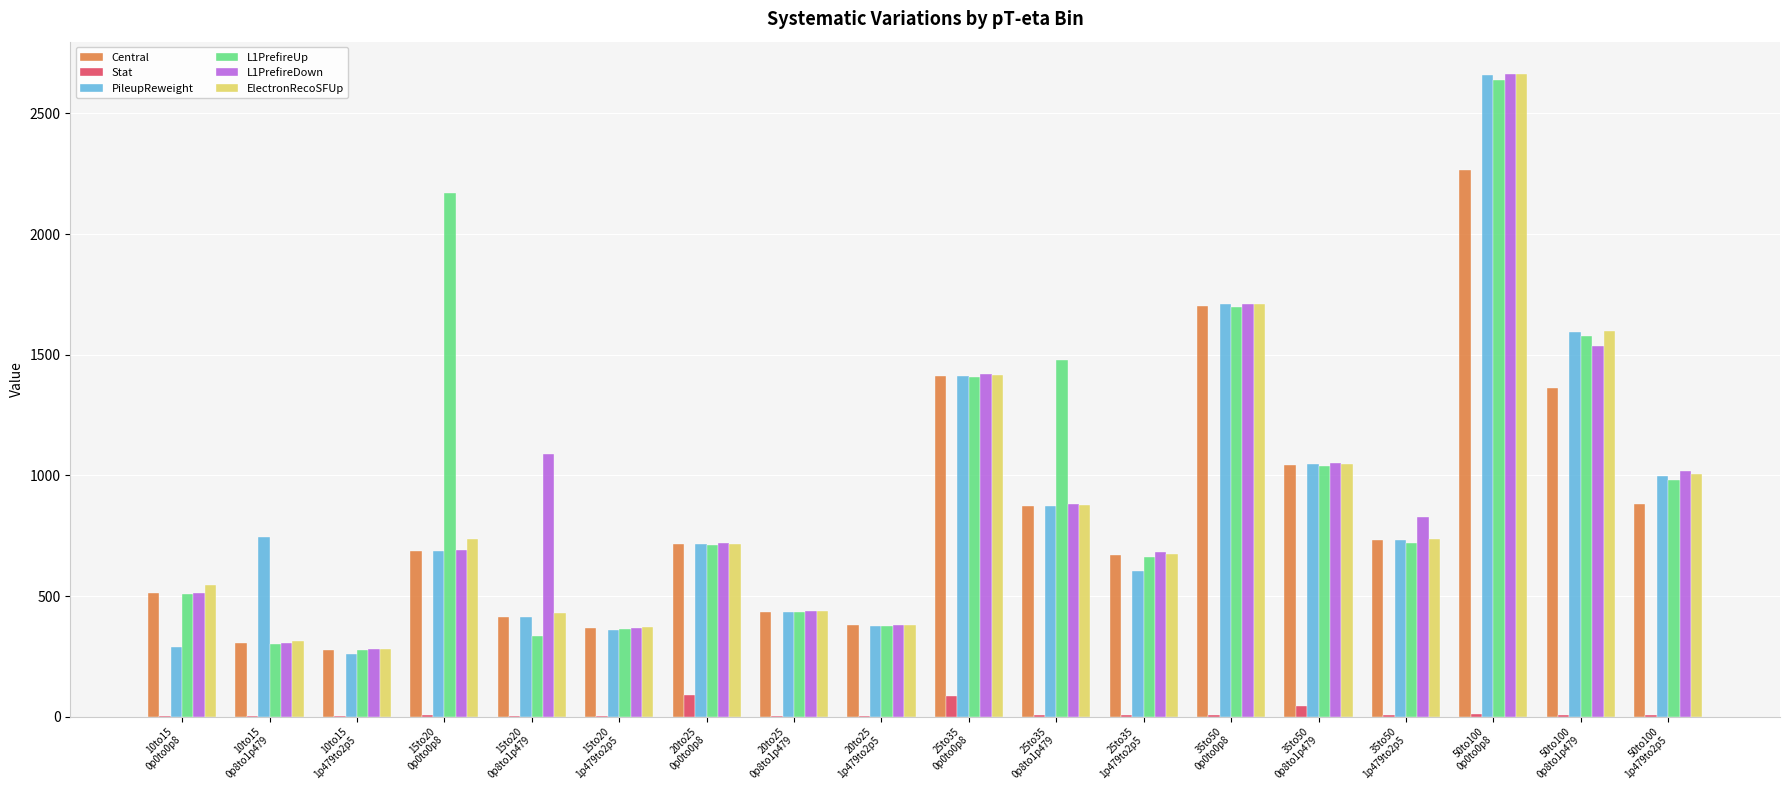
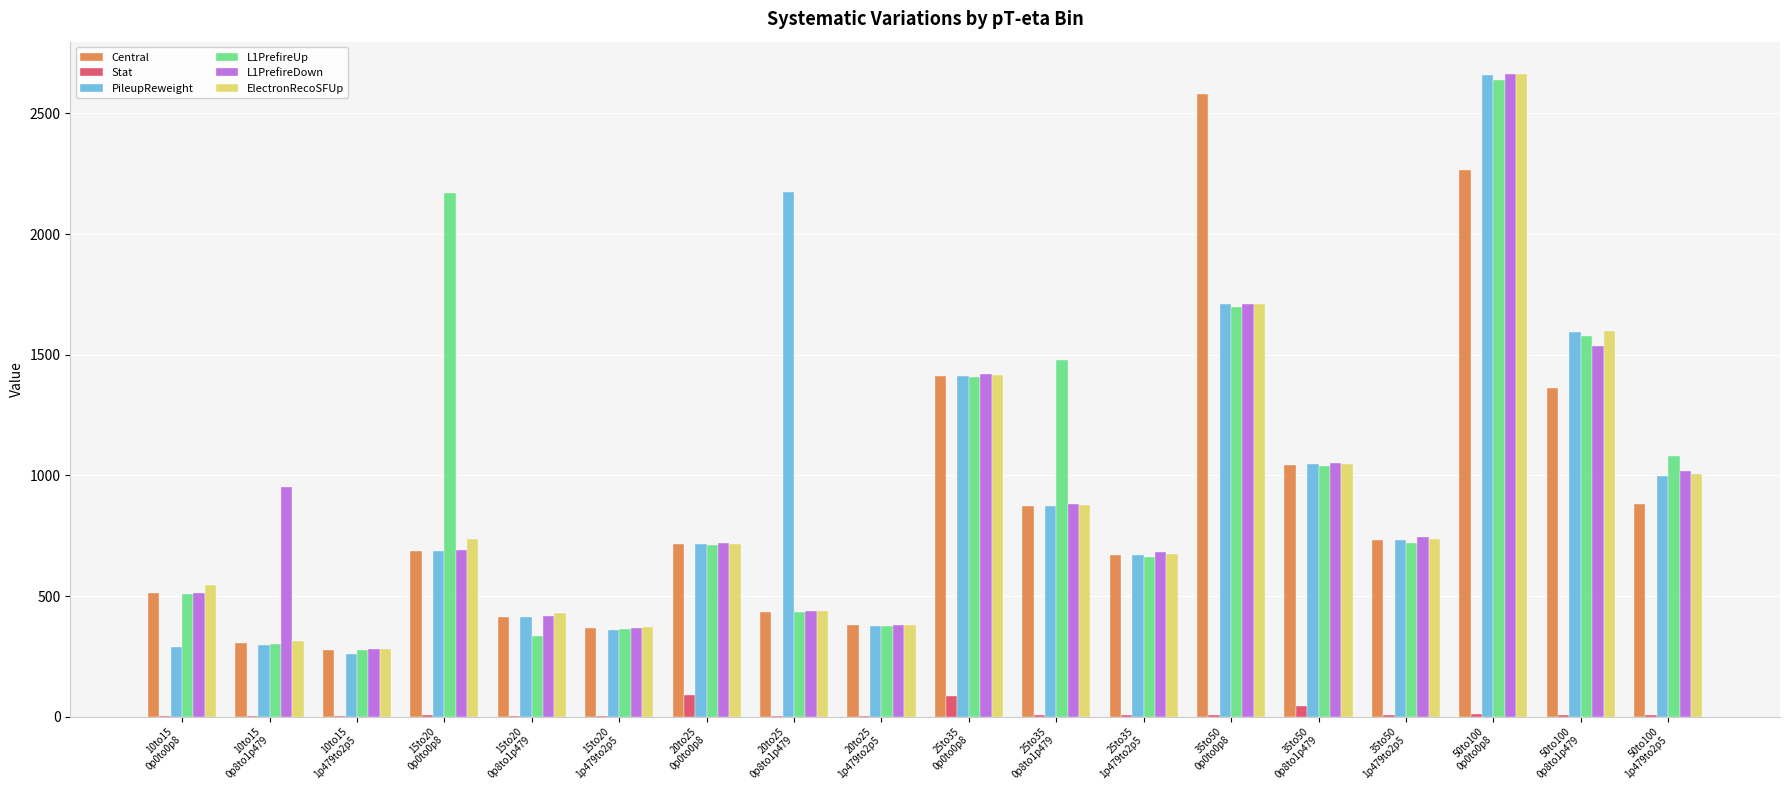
PileupReweight, 10to15 0p8to1p479: 750 -> 300
L1PrefireDown, 10to15 0p8to1p479: 300 -> 950
L1PrefireDown, 15to20 0p8to1p479: 1090 -> 420
PileupReweight, 20to25 0p8to1p479: 430 -> 2180
PileupReweight, 25to35 1p479to2p5: 610 -> 670
Central, 35to50 0p0to0p8: 1700 -> 2580
L1PrefireDown, 35to50 1p479to2p5: 830 -> 750
L1PrefireUp, 50to100 1p479to2p5: 980 -> 1080
